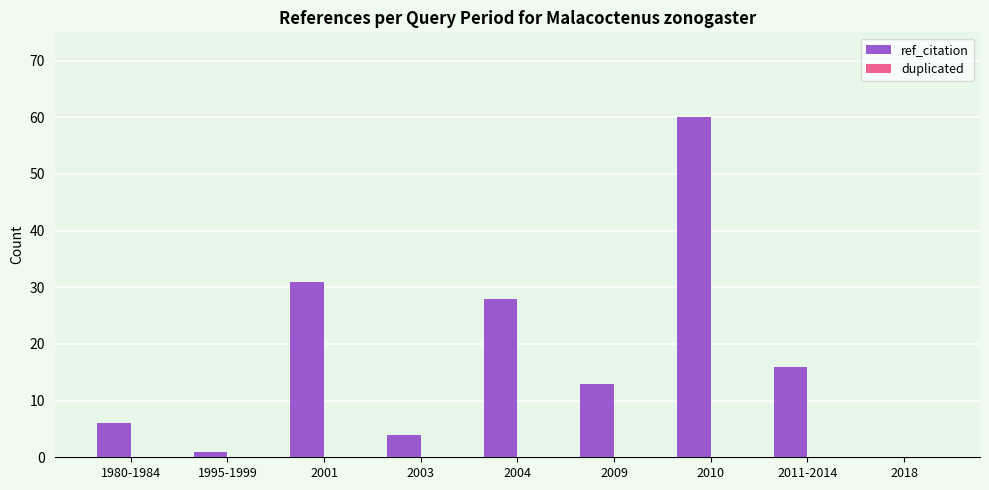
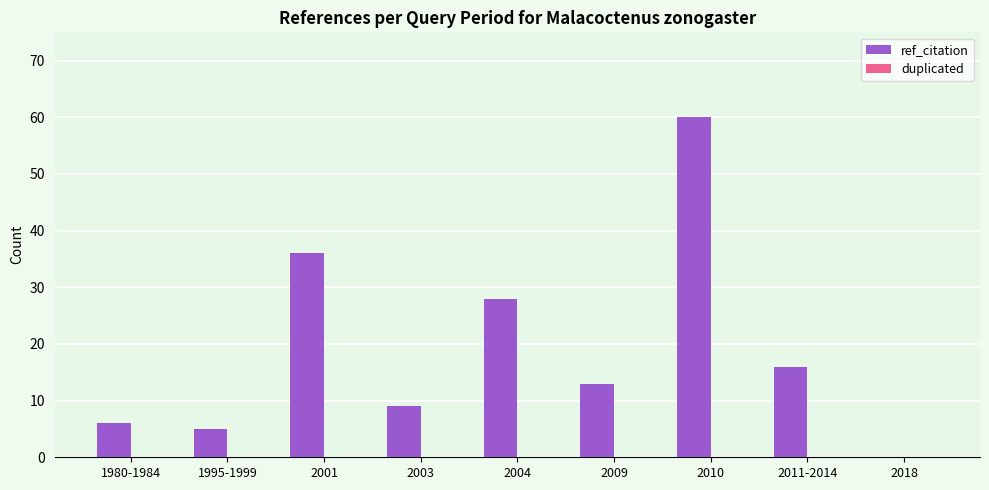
ref_citation, 1995-1999: 1 -> 5
ref_citation, 2001: 31 -> 36
ref_citation, 2003: 4 -> 9
